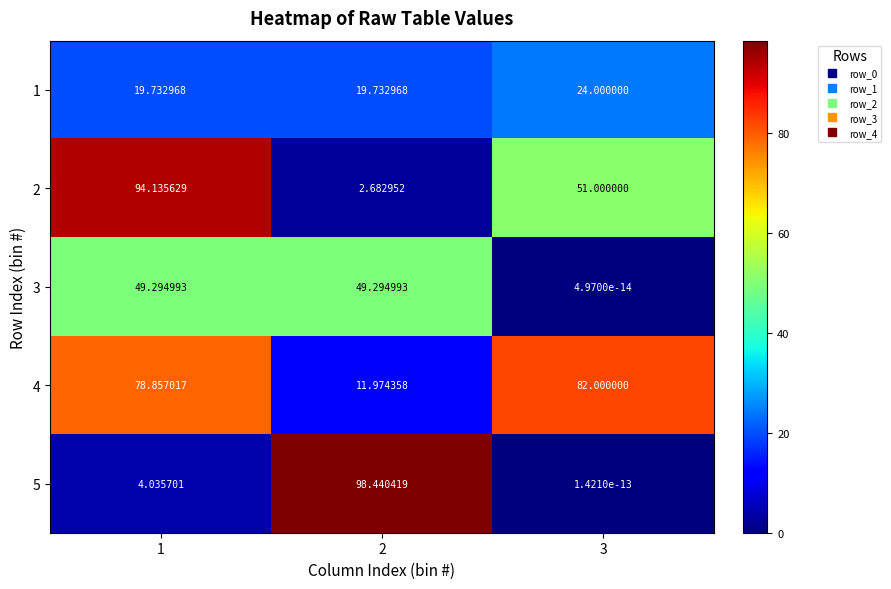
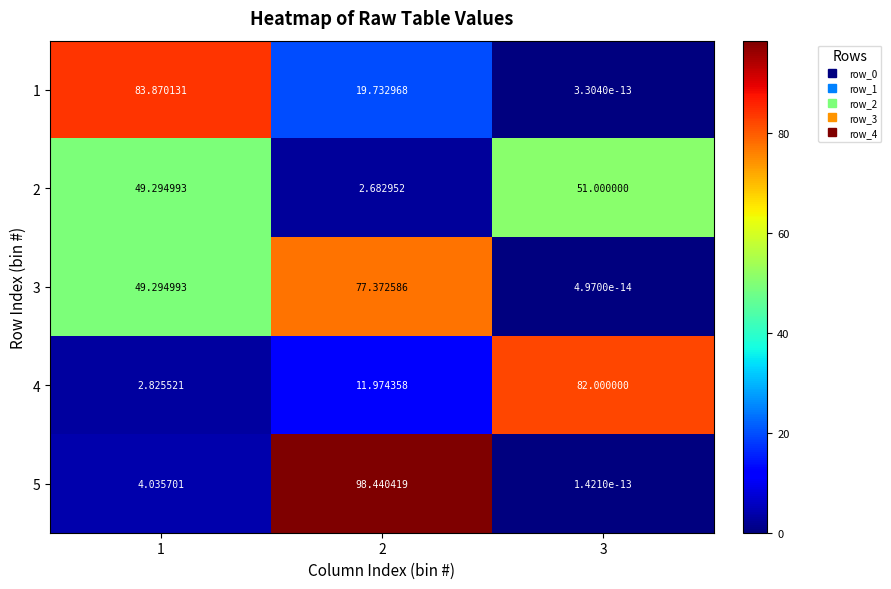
1, 1: 19.732968 -> 83.870131
1, 3: 24.000000 -> 3.3040e-13
2, 1: 94.135629 -> 49.294993
3, 2: 49.294993 -> 77.372586
4, 1: 78.857017 -> 2.825521
